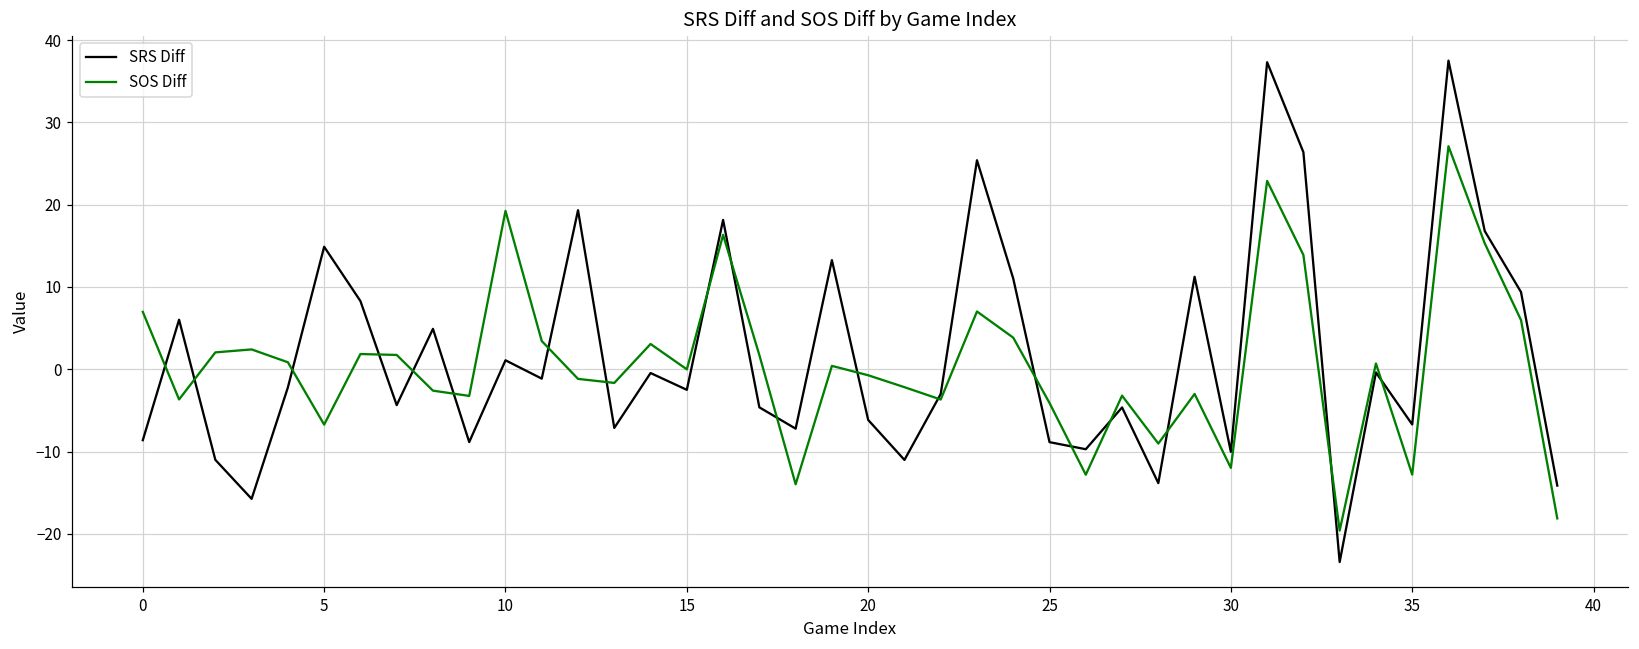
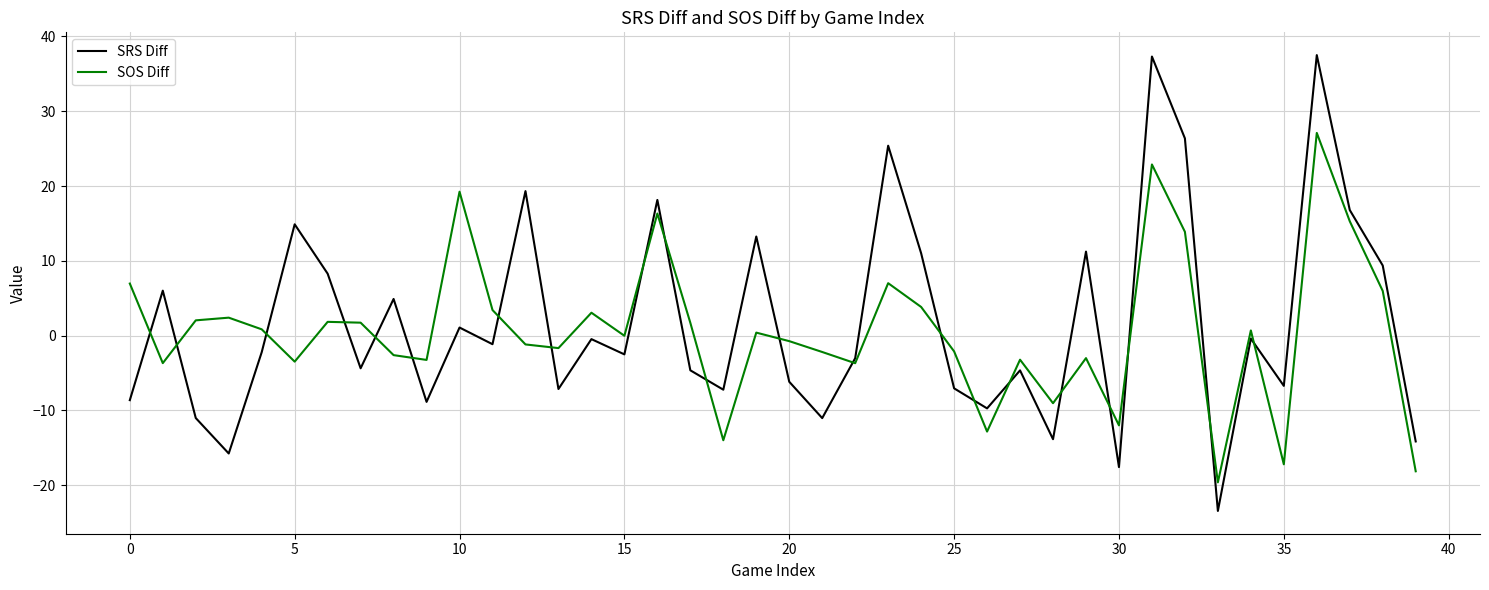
SOS Diff, 5: -7 -> -3
SRS Diff, 25: -9 -> -7
SOS Diff, 25: -4 -> -2
SRS Diff, 30: -10 -> -18
SOS Diff, 35: -13 -> -17
